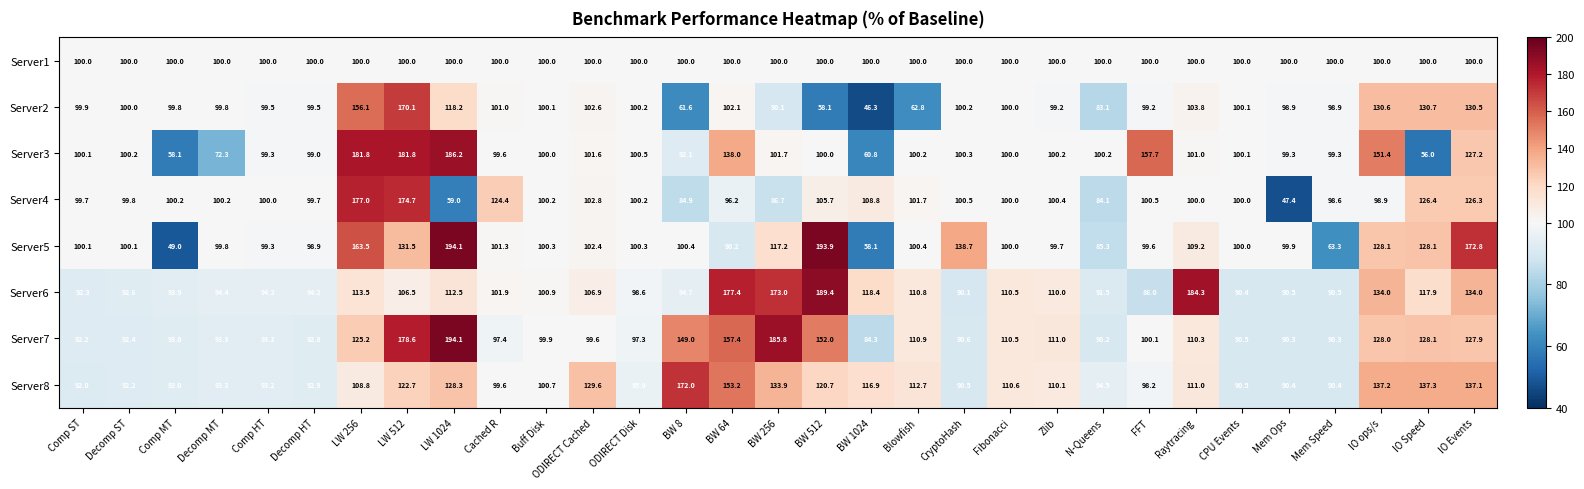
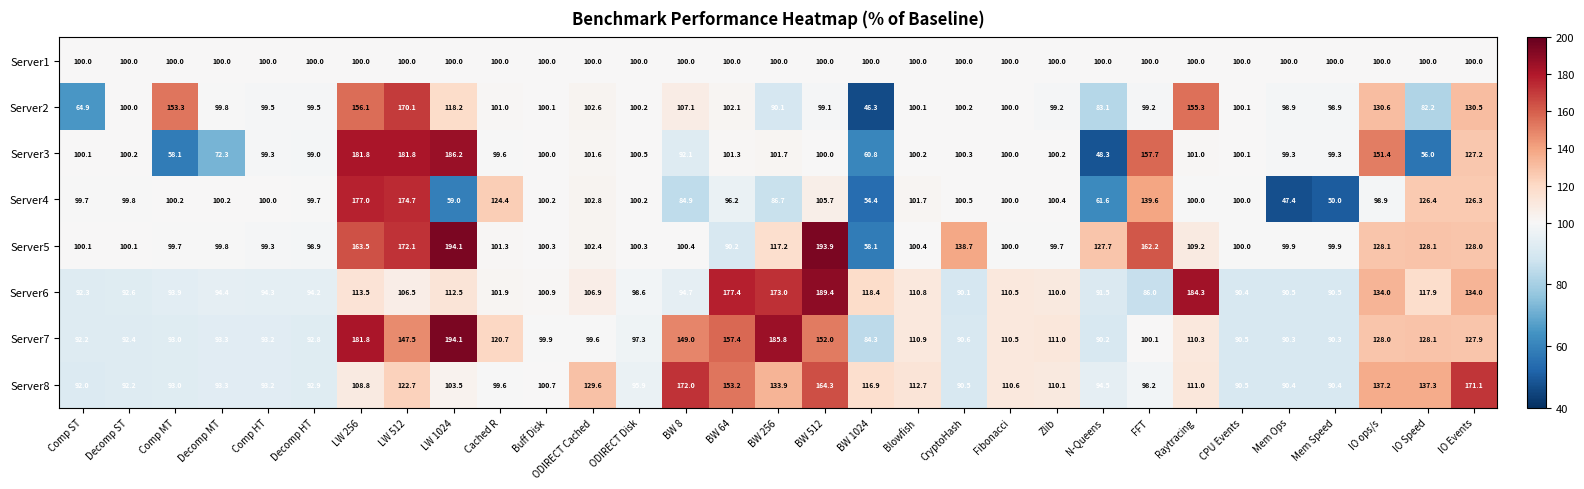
Server2, Comp ST: 99.9 -> 64.9
Server2, Comp MT: 99.8 -> 153.3
Server2, BW 8: 61.6 -> 107.1
Server2, BW 512: 58.1 -> 99.1
Server2, Blowfish: 62.8 -> 100.1
Server2, Raytracing: 103.8 -> 155.3
Server2, IO Speed: 130.7 -> 82.2
Server3, BW 64: 138.0 -> 101.3
Server3, N-Queens: 100.2 -> 48.3
Server4, BW 1024: 108.8 -> 54.4
Server4, N-Queens: 84.1 -> 61.6
Server4, FFT: 100.5 -> 139.6
Server4, Mem Speed: 98.6 -> 50.0
Server5, Comp MT: 49.0 -> 99.7
Server5, LW 512: 131.5 -> 172.1
Server5, N-Queens: 85.3 -> 127.7
Server5, FFT: 99.6 -> 162.2
Server5, Mem Speed: 63.3 -> 99.9
Server5, IO Events: 172.8 -> 128.0
Server7, LW 256: 125.2 -> 181.8
Server7, LW 512: 178.6 -> 147.5
Server7, Cached R: 97.4 -> 120.7
Server8, LW 1024: 128.3 -> 103.5
Server8, BW 512: 120.7 -> 164.3
Server8, IO Events: 137.1 -> 171.1
